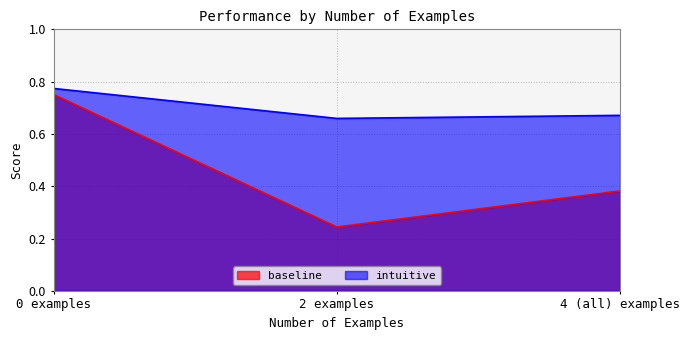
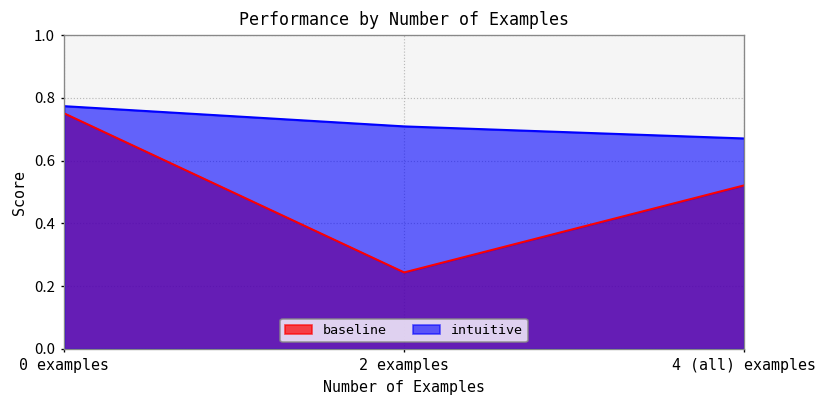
intuitive, 2 examples: 0.66 -> 0.71
baseline, 4 (all) examples: 0.38 -> 0.52
